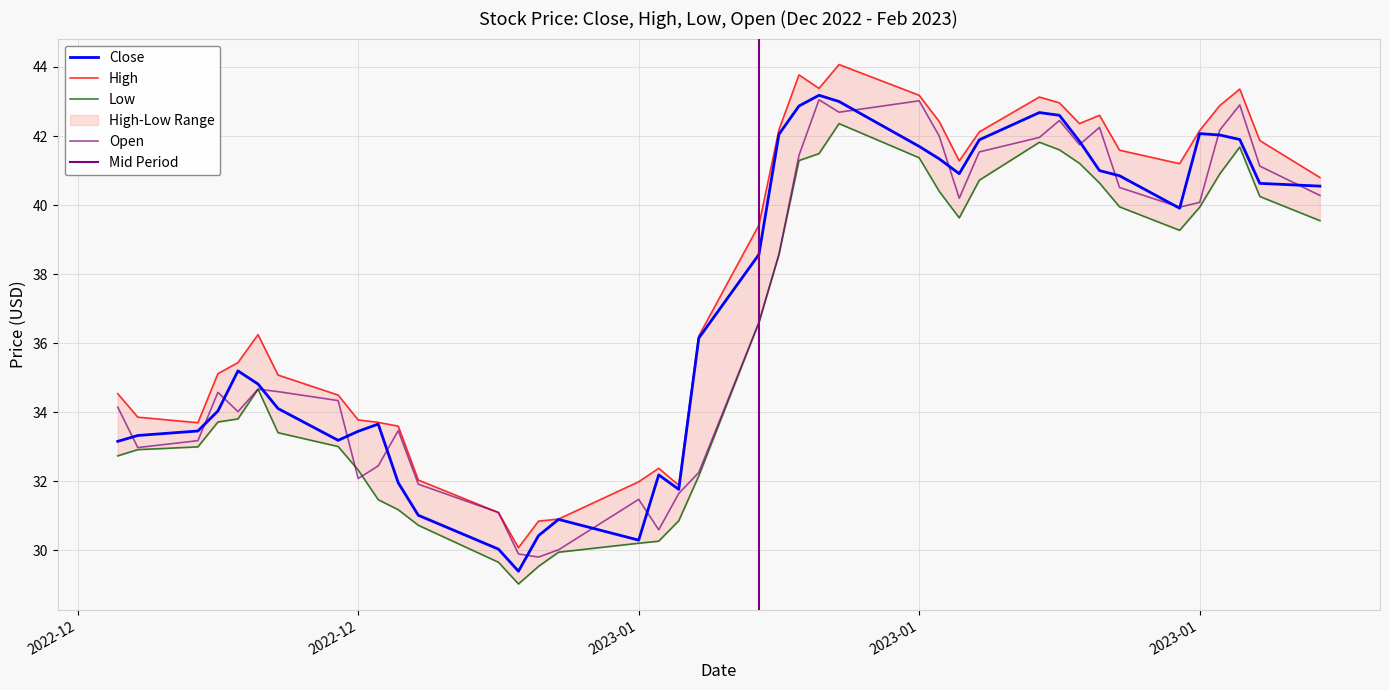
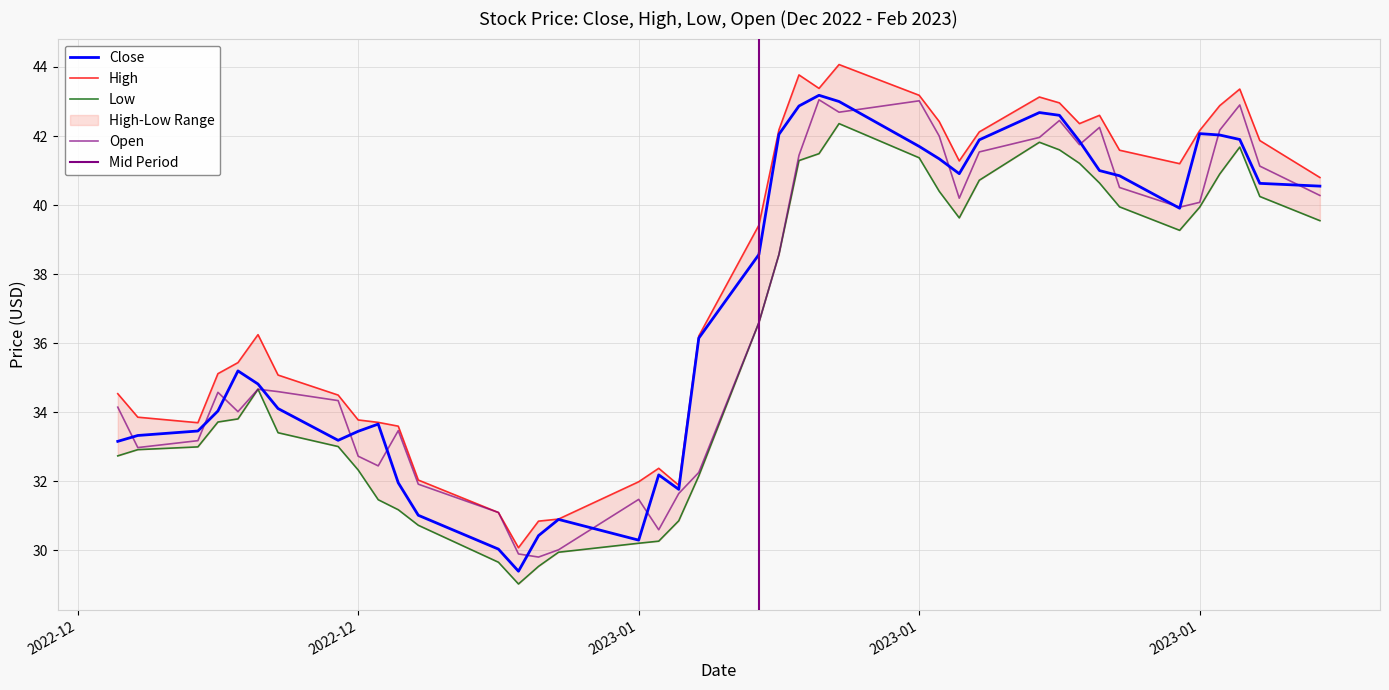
Open, 2022-12: 32.1 -> 32.7
